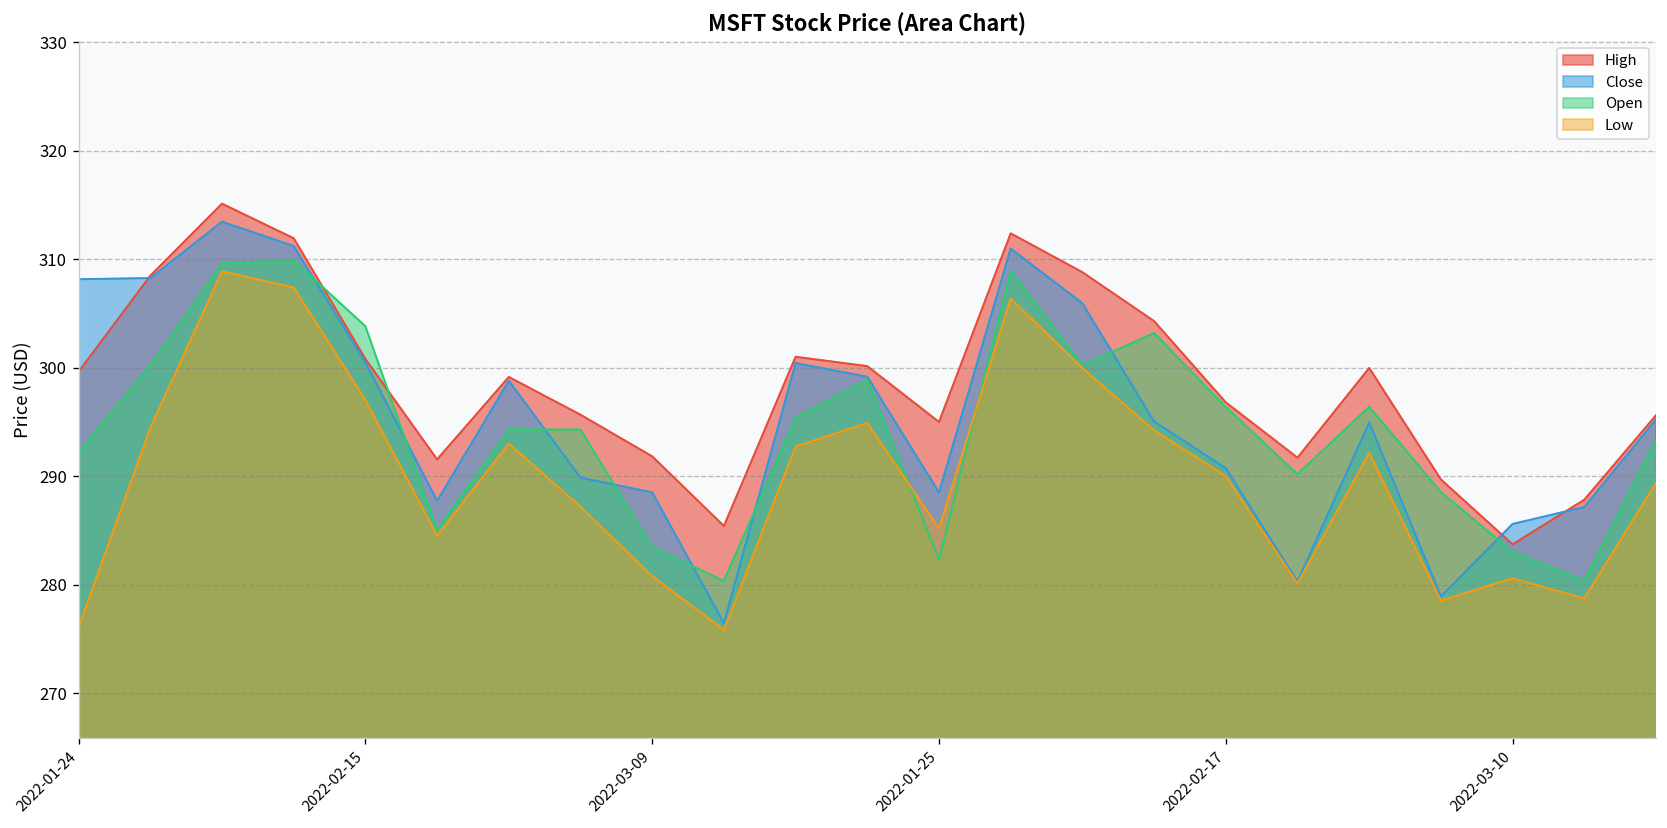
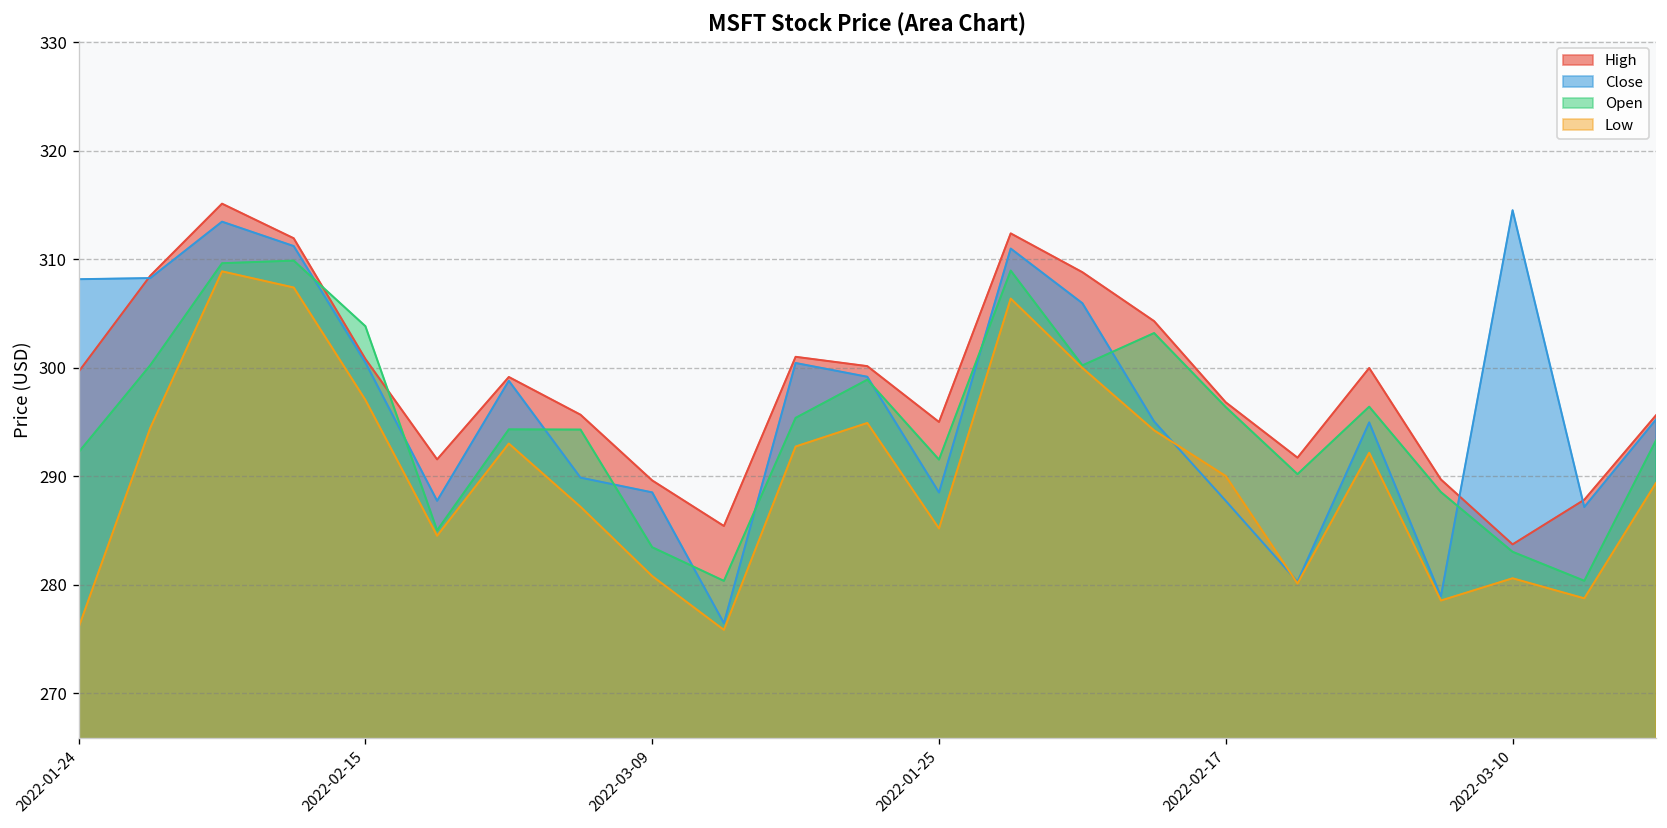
High, 2022-03-09: 292 -> 290
Open, 2022-01-25: 282 -> 292
Close, 2022-02-17: 291 -> 288
Close, 2022-03-10: 286 -> 315
